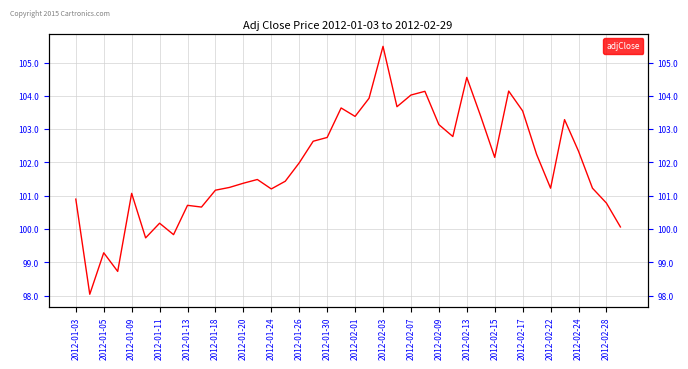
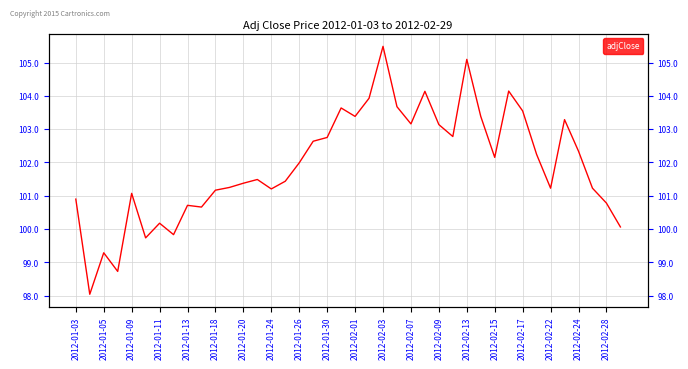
2012-02-07: 104.0 -> 103.2
2012-02-13: 104.6 -> 105.1
